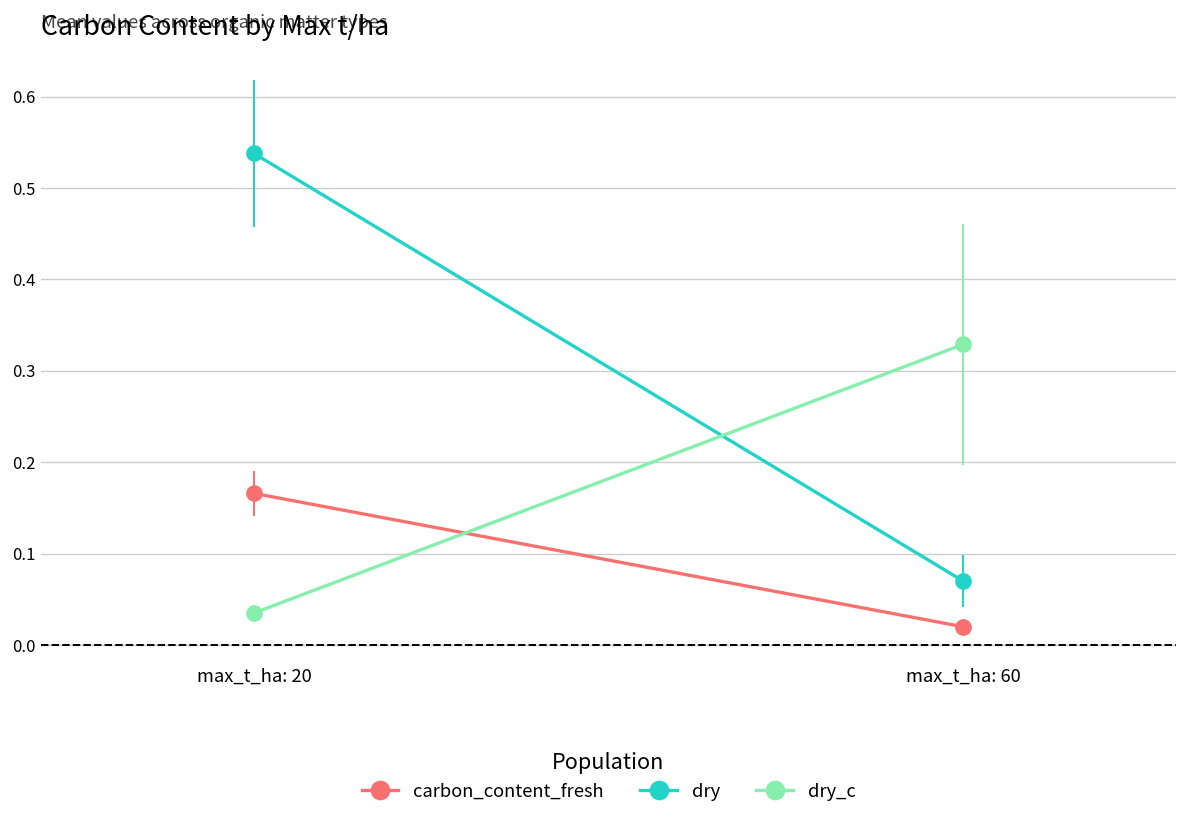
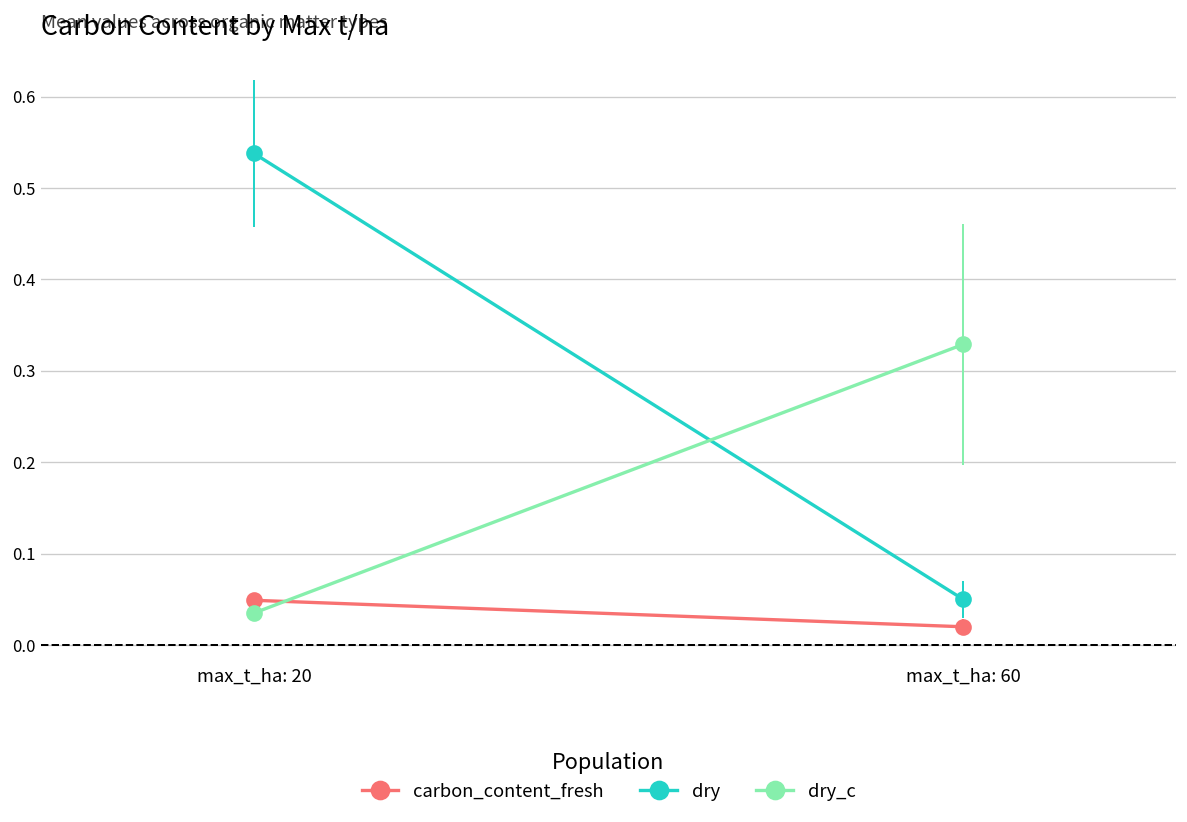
carbon_content_fresh, max_t_ha: 20: 0.17 -> 0.05
dry, max_t_ha: 60: 0.07 -> 0.05
